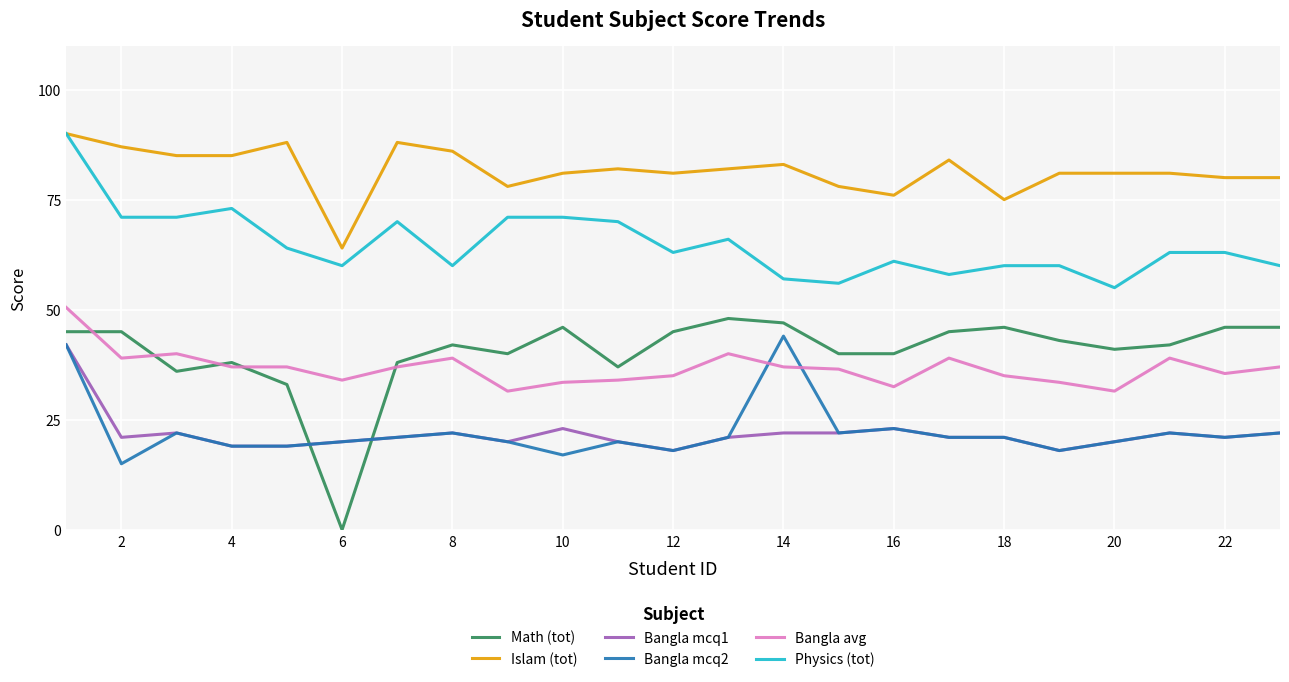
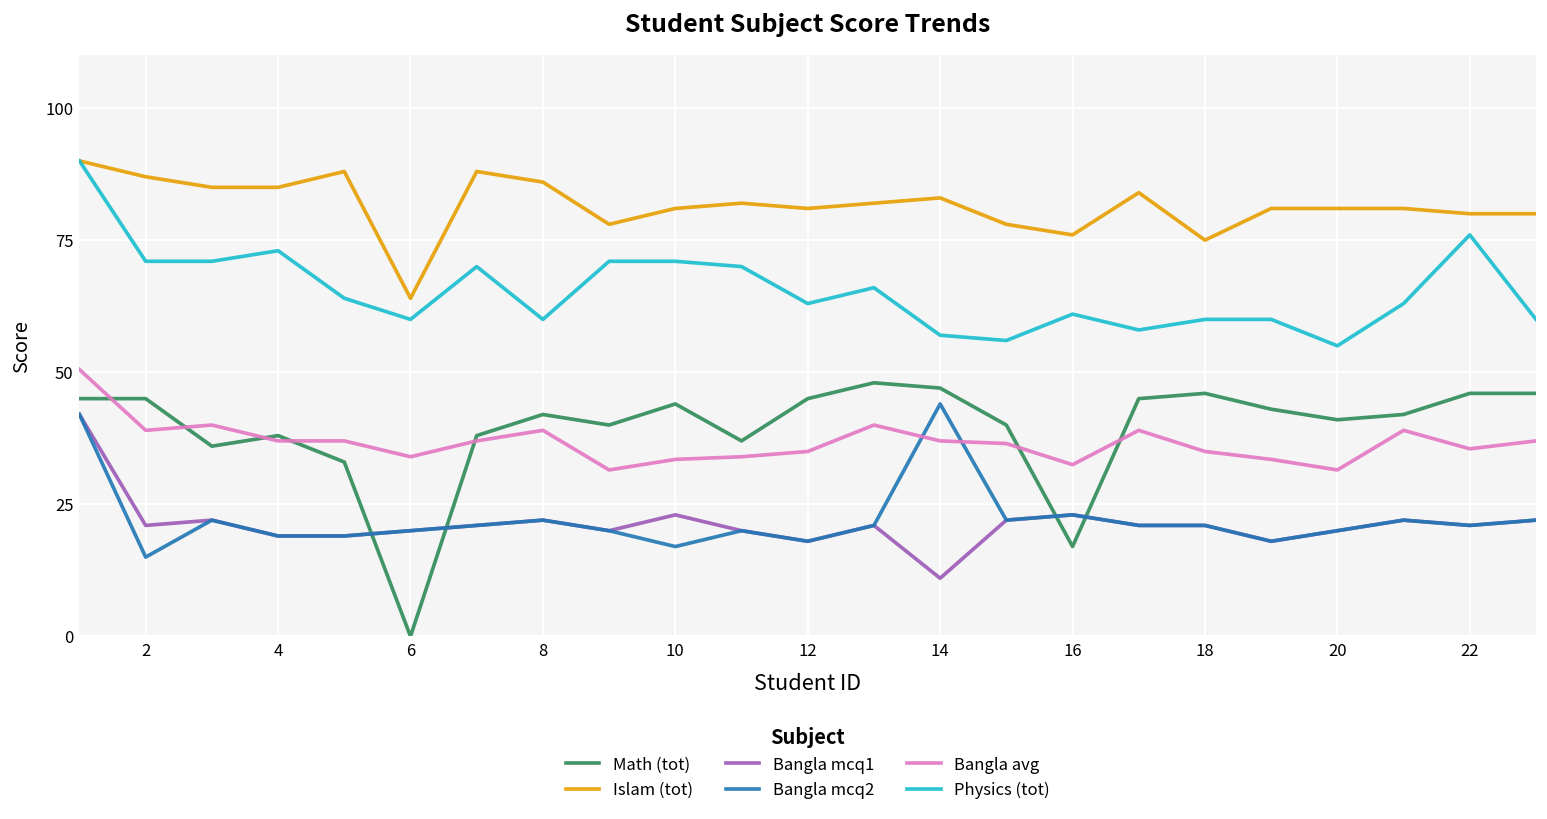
Math (tot), 10: 46 -> 44
Bangla mcq1, 14: 22 -> 11
Math (tot), 16: 40 -> 17
Physics (tot), 22: 63 -> 76
